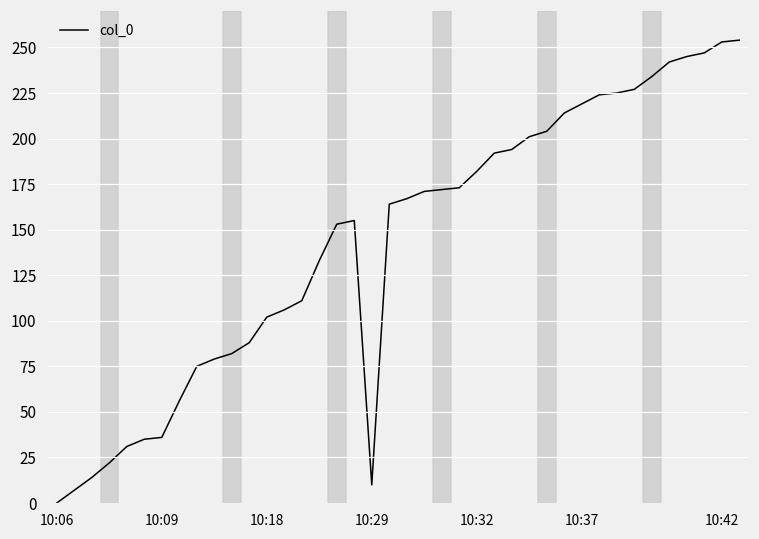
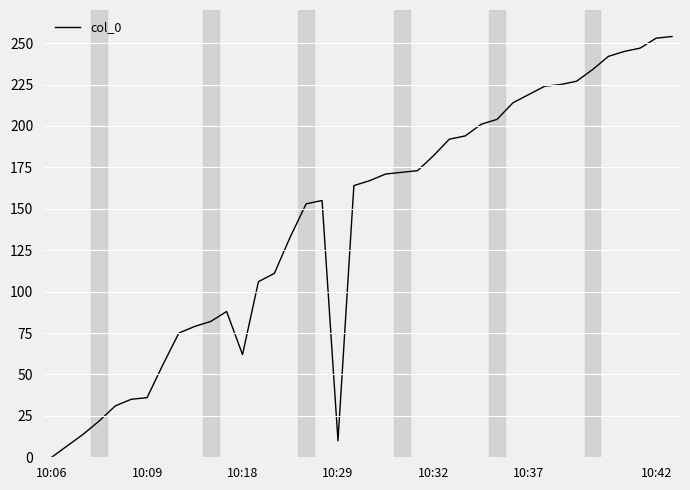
10:18: 102 -> 62
